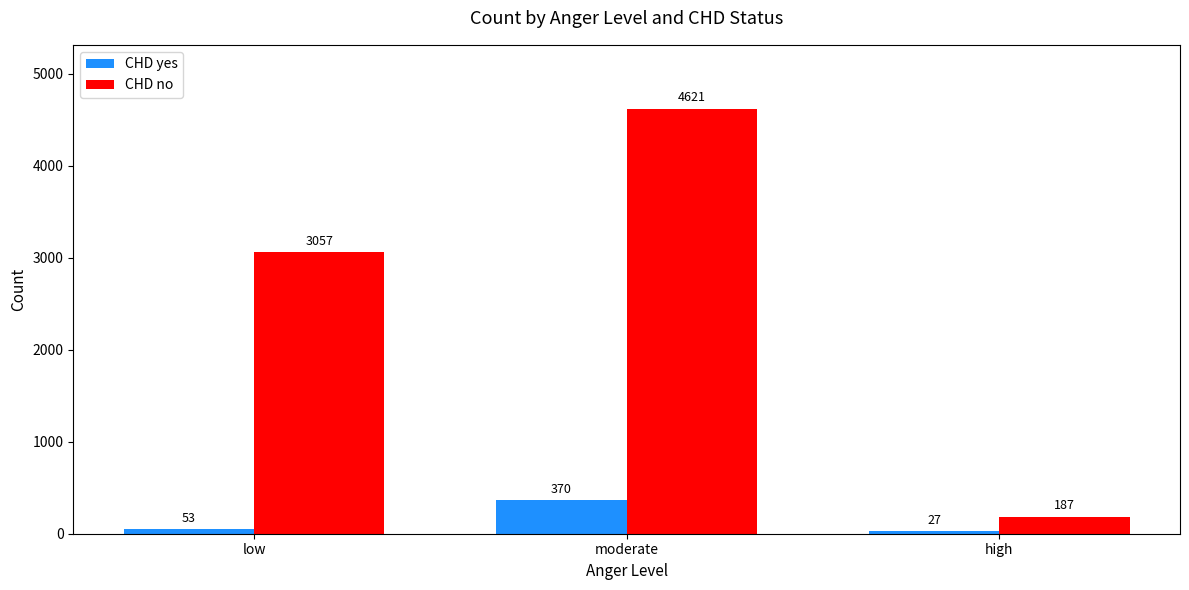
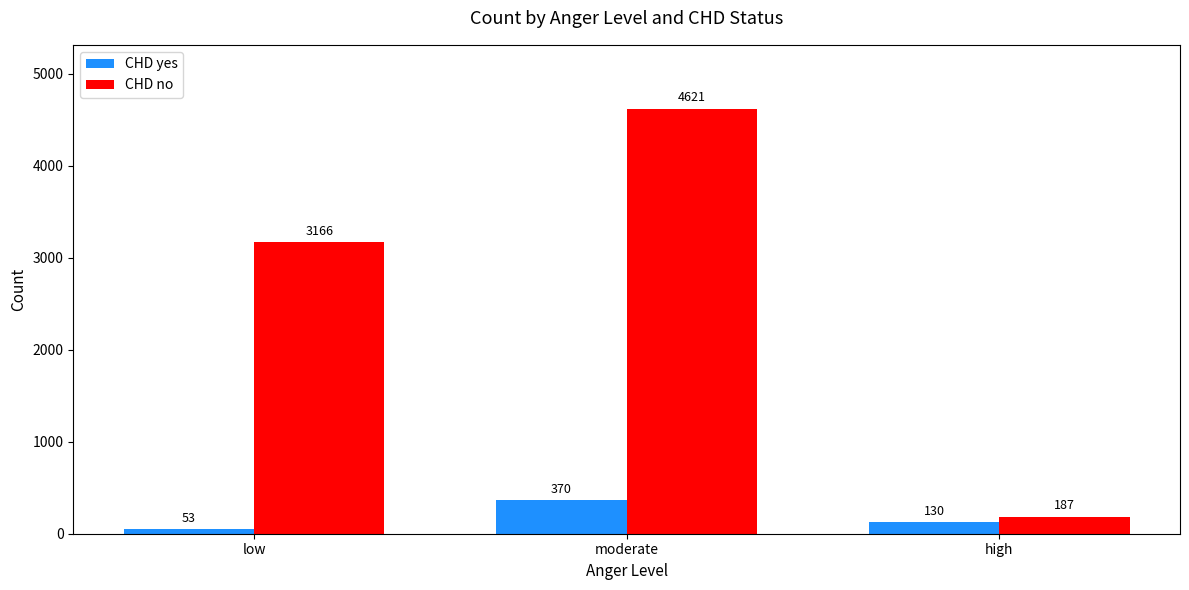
CHD no, low: 3057 -> 3166
CHD yes, high: 27 -> 130
